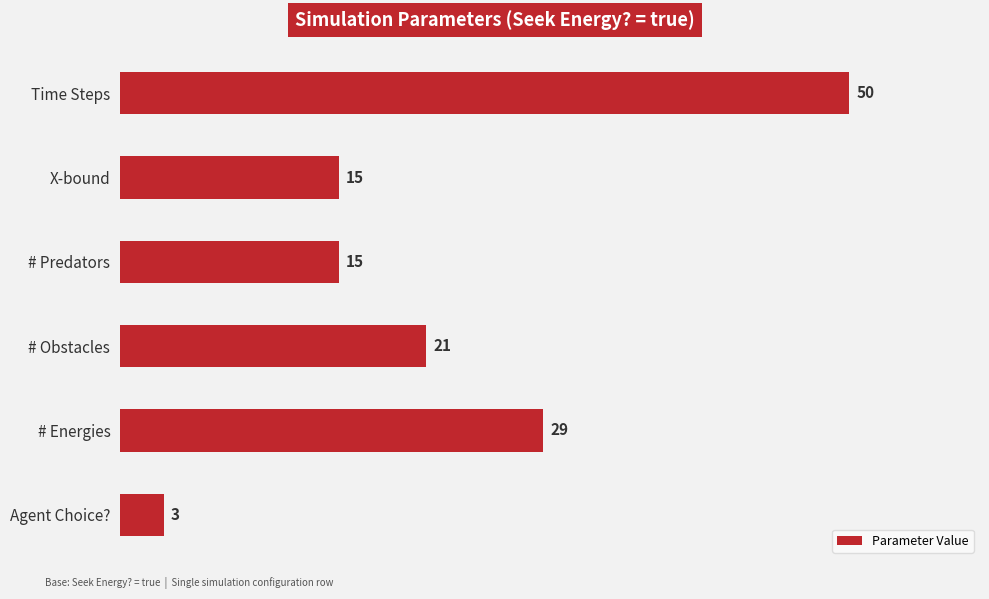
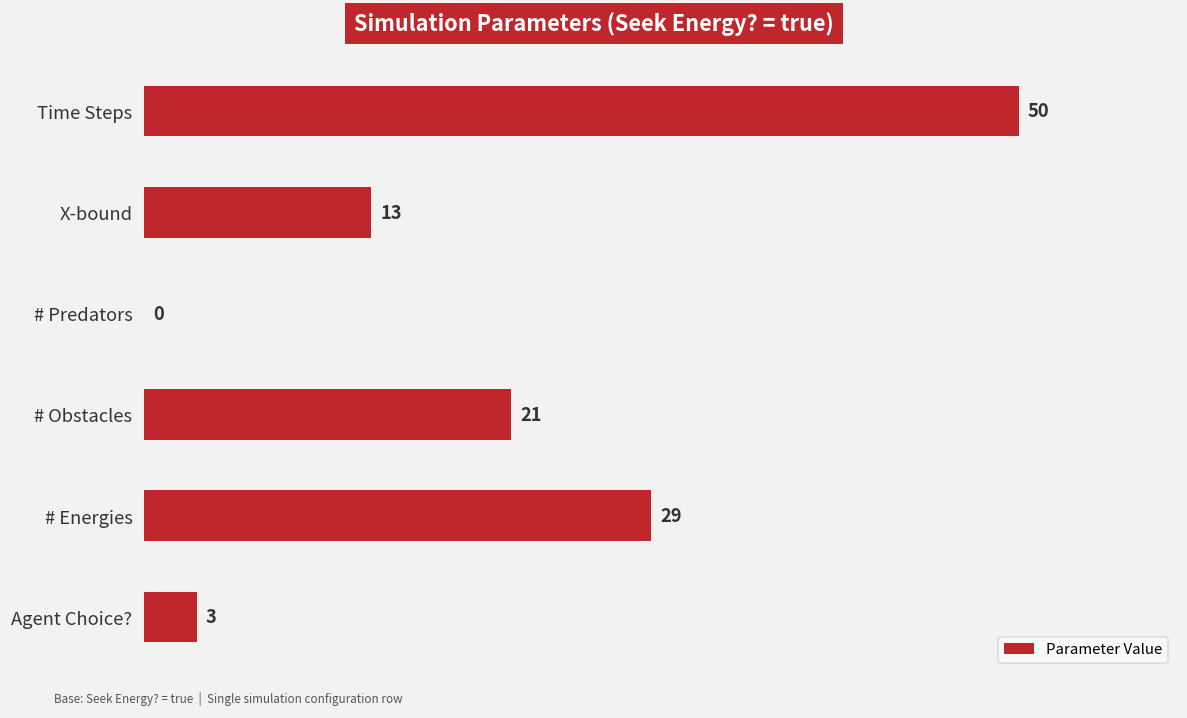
X-bound: 15 -> 13
# Predators: 15 -> 0
